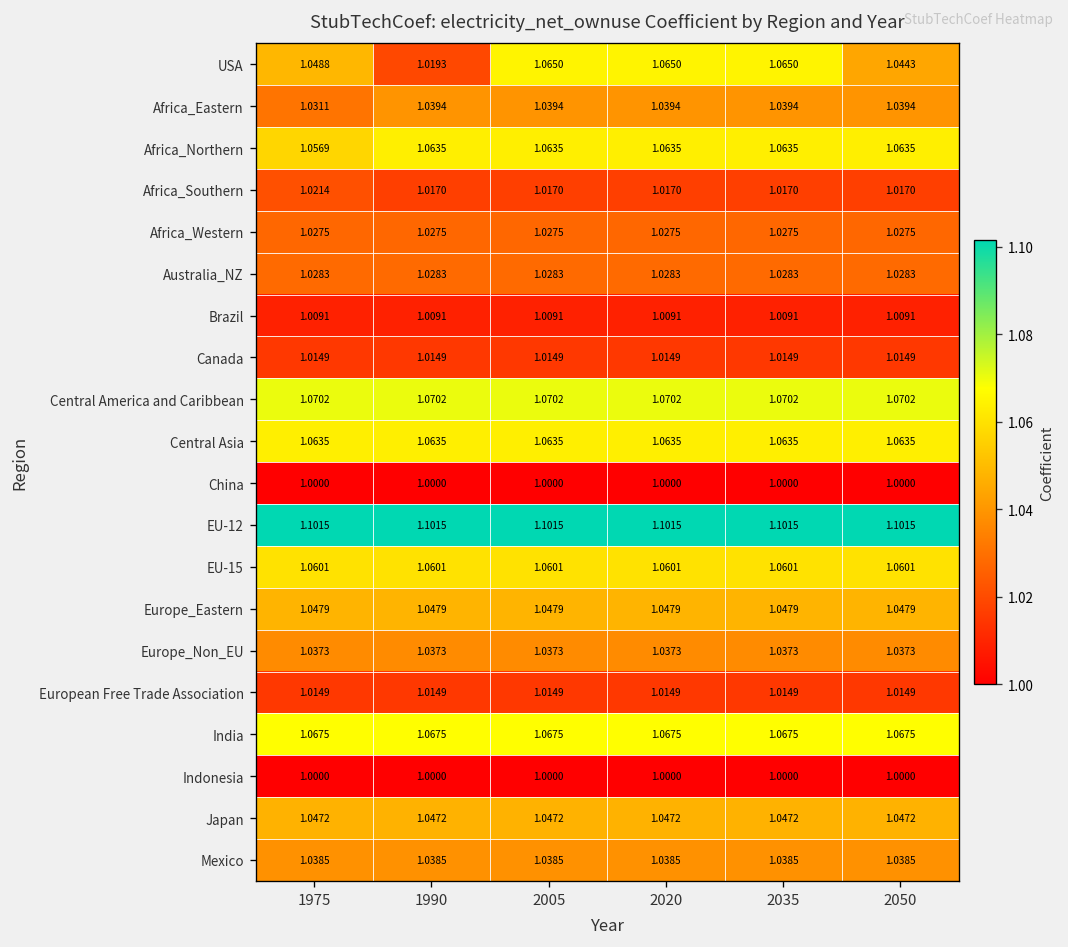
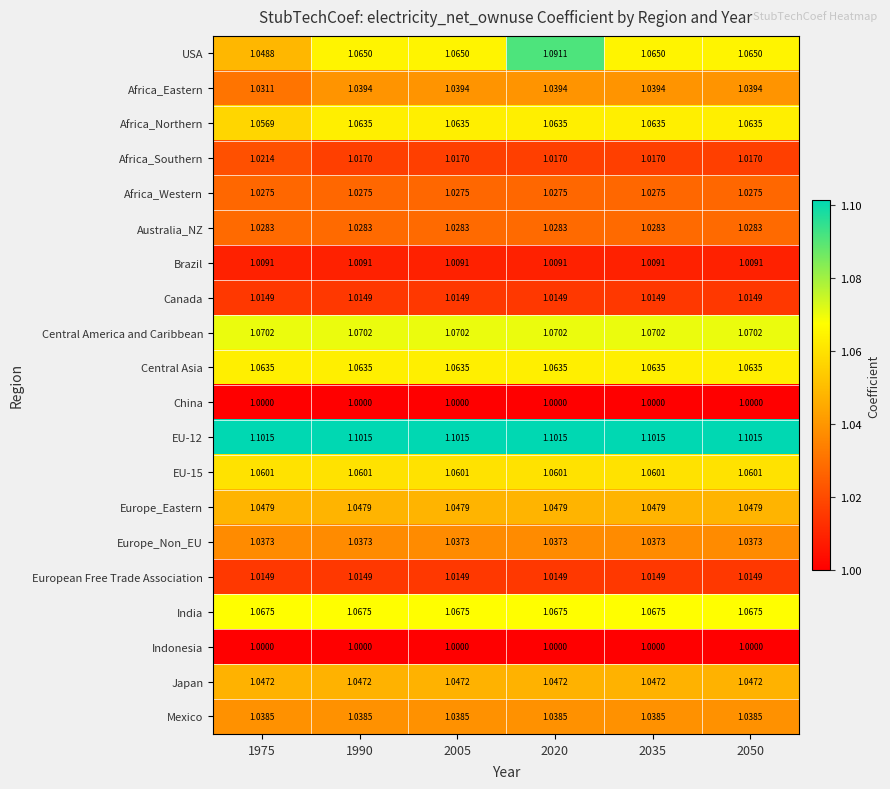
USA, 1990: 1.0193 -> 1.0650
USA, 2020: 1.0650 -> 1.0911
USA, 2050: 1.0443 -> 1.0650
